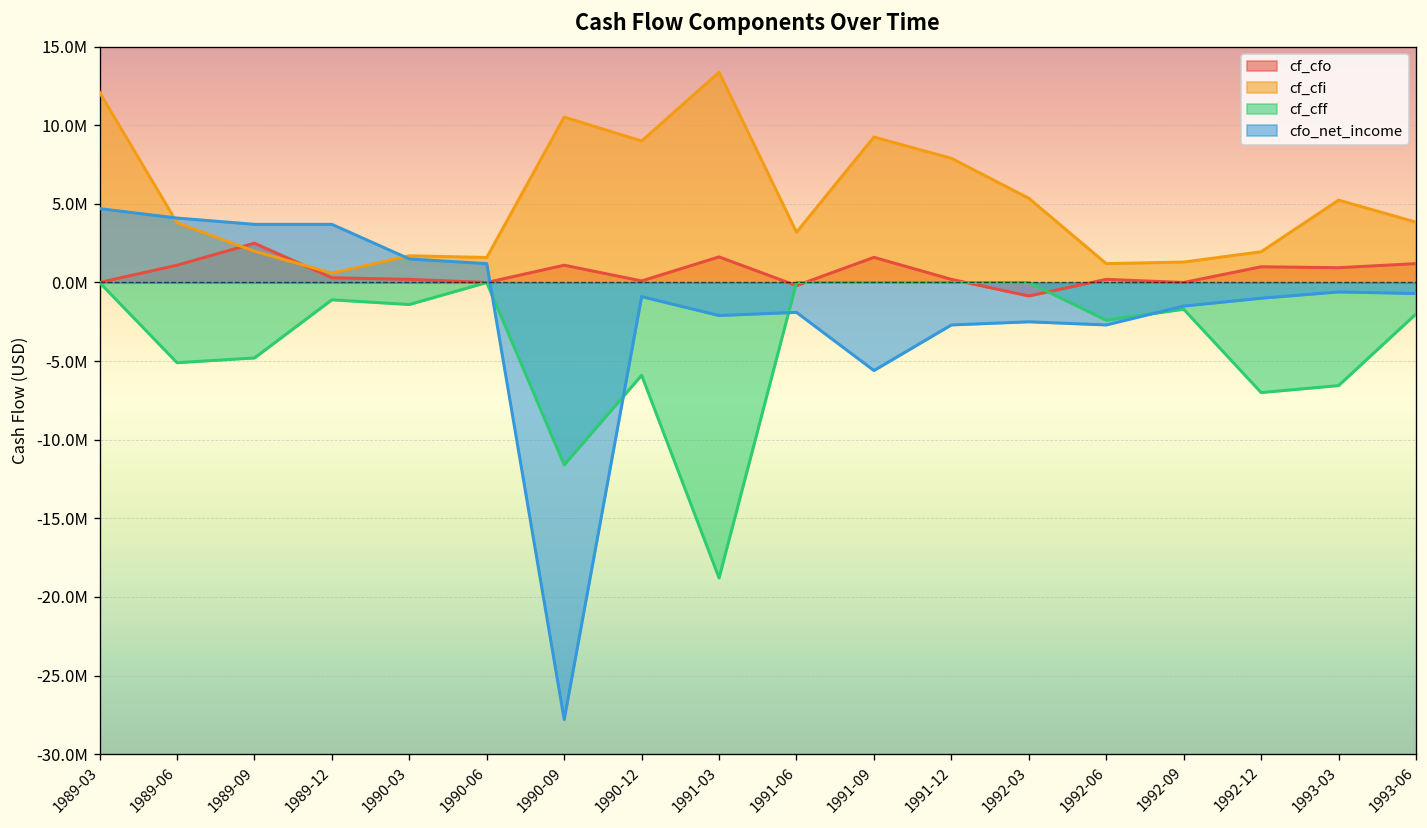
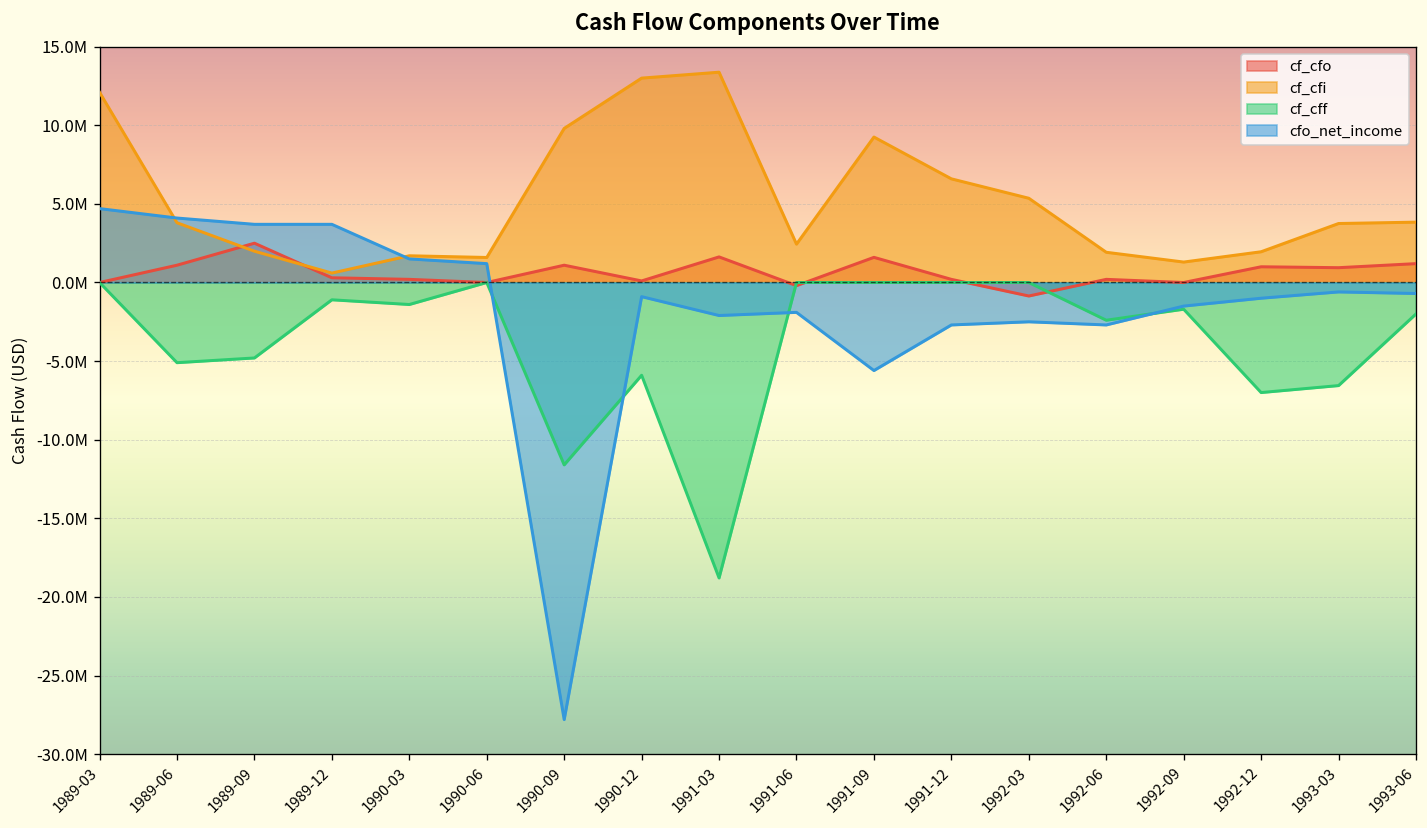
cf_cfi, 1990-09: 10500000 -> 9800000
cf_cfi, 1990-12: 9000000 -> 13000000
cf_cfi, 1991-06: 3200000 -> 2400000
cf_cfi, 1991-12: 7900000 -> 6600000
cf_cfi, 1992-06: 1200000 -> 1900000
cf_cfi, 1993-03: 5200000 -> 3800000
